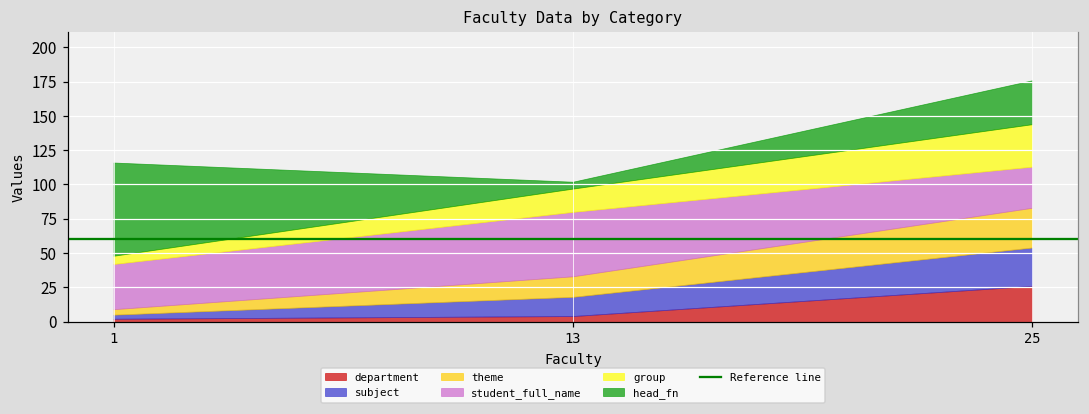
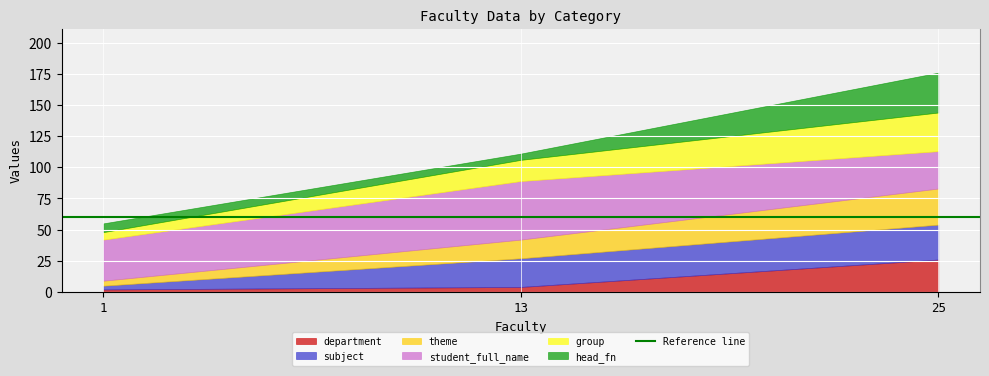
head_fn, 1: 68 -> 7
subject, 13: 14 -> 23
